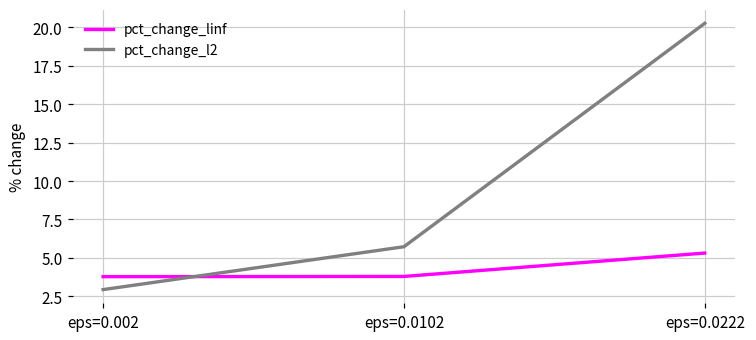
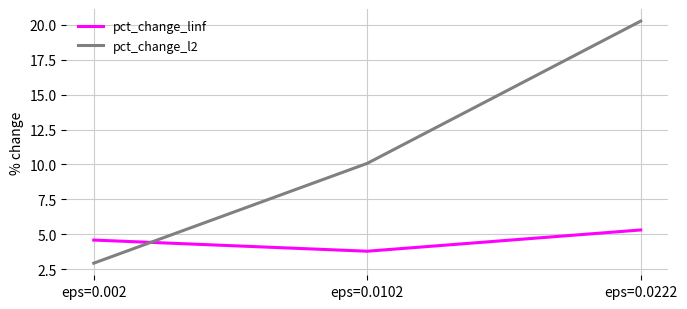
pct_change_linf, eps=0.002: 3.8 -> 4.6
pct_change_l2, eps=0.0102: 5.7 -> 10.1
